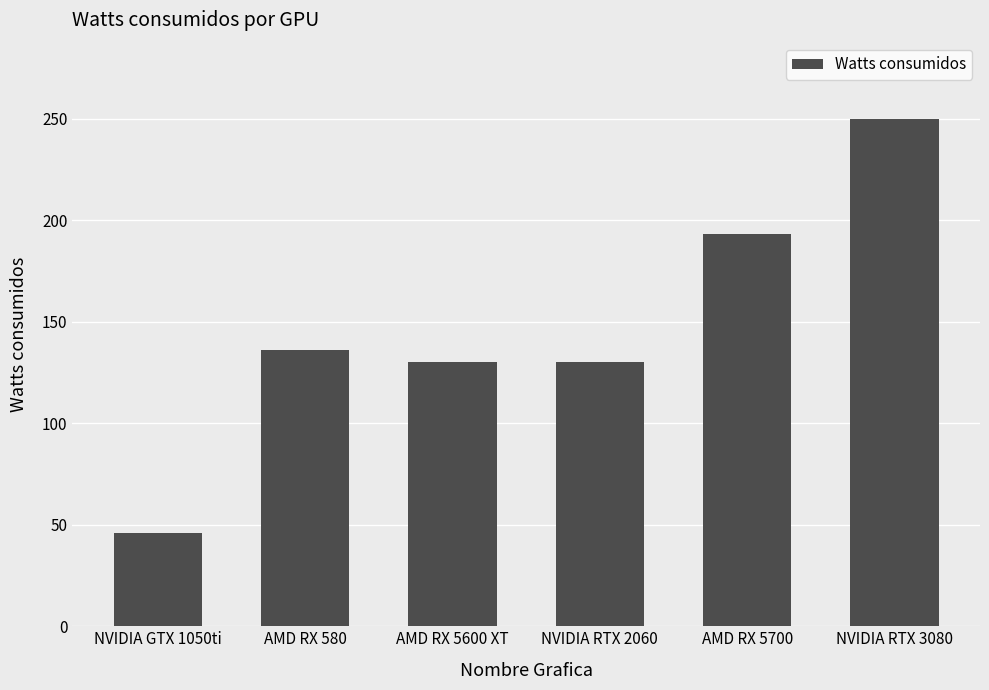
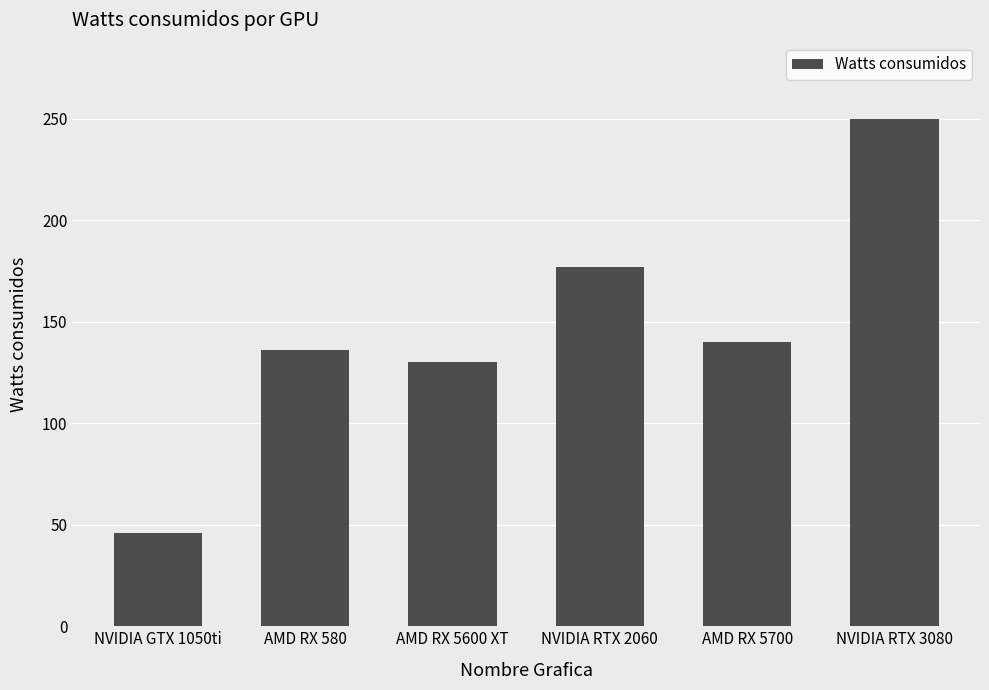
NVIDIA RTX 2060: 130 -> 177
AMD RX 5700: 193 -> 140
